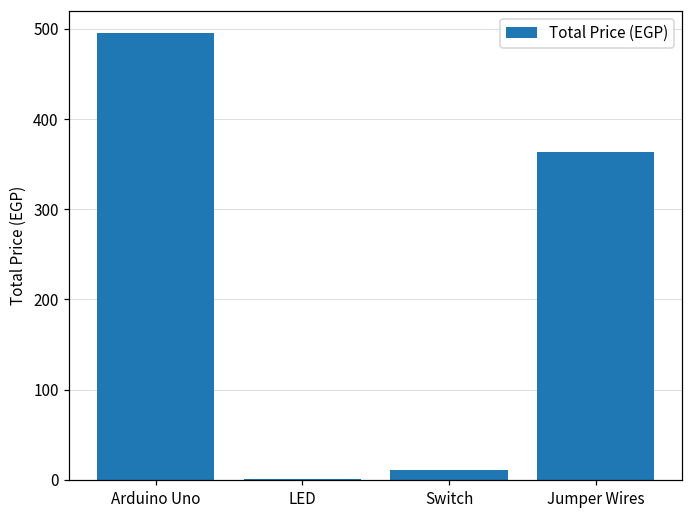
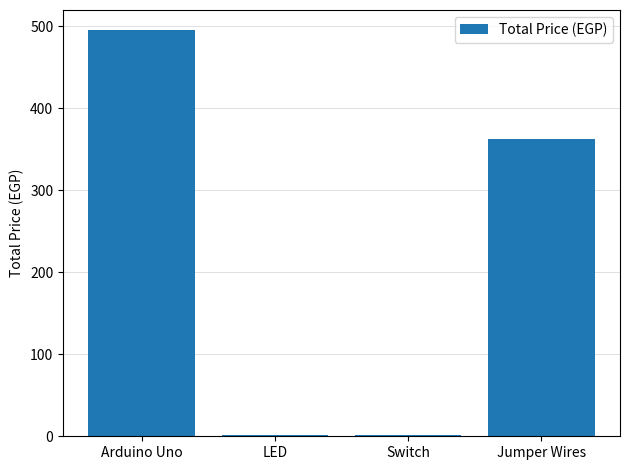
Switch: 10 -> 0
